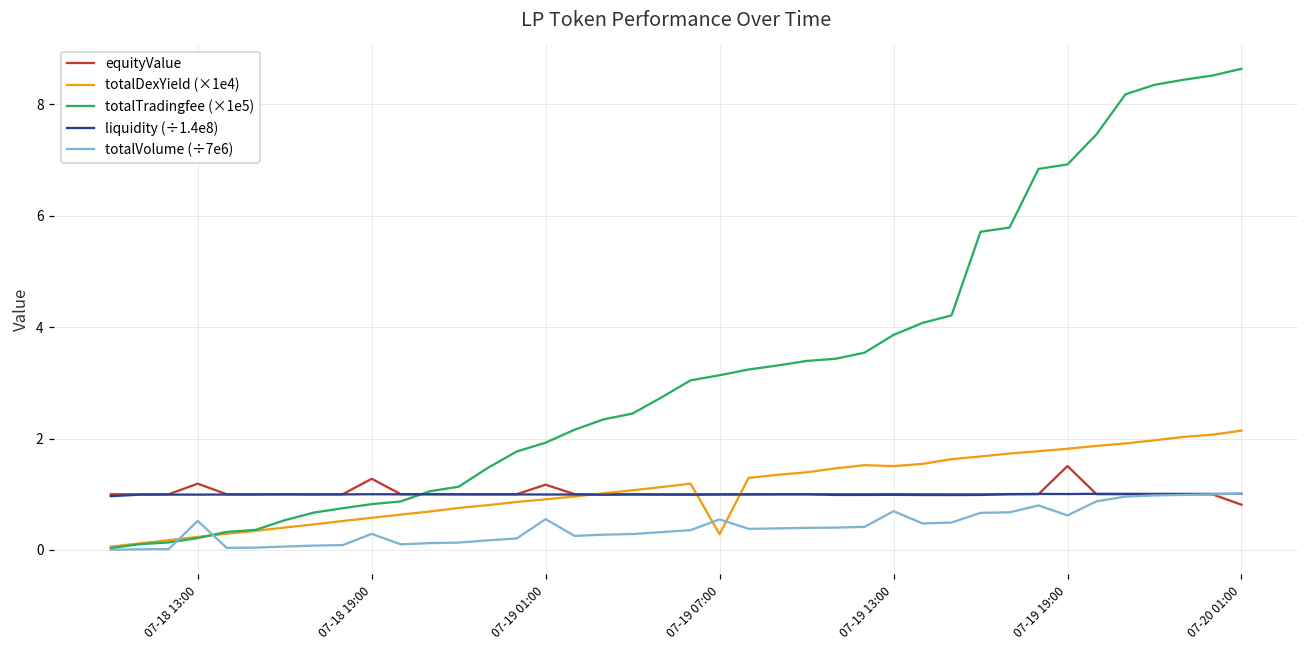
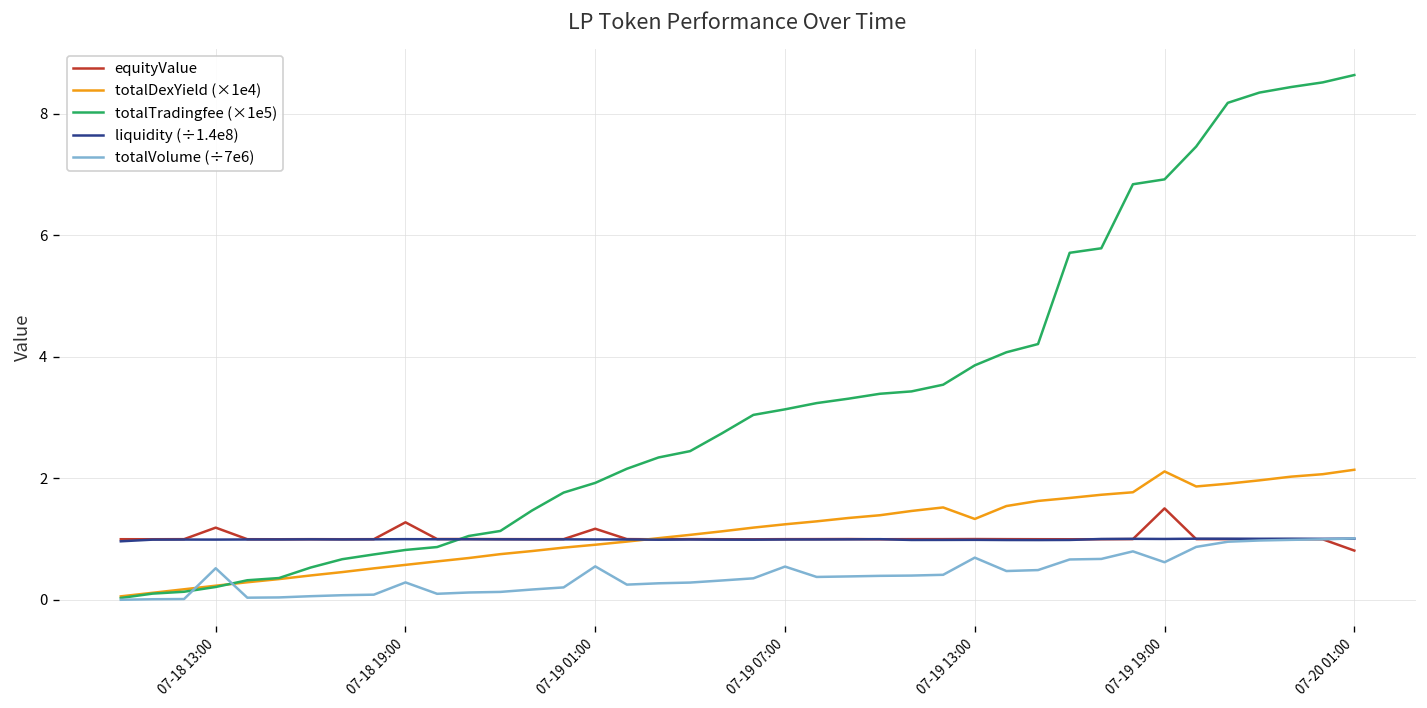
totalDexYield (×1e4), 07-19 07:00: 0.3 -> 1.2
totalDexYield (×1e4), 07-19 13:00: 1.5 -> 1.3
totalDexYield (×1e4), 07-19 19:00: 1.8 -> 2.1
